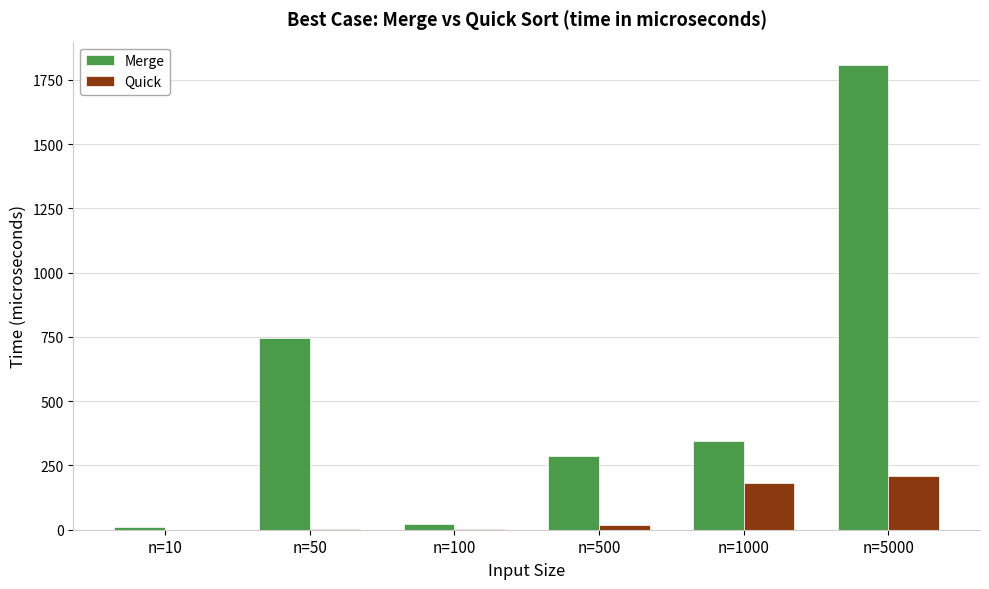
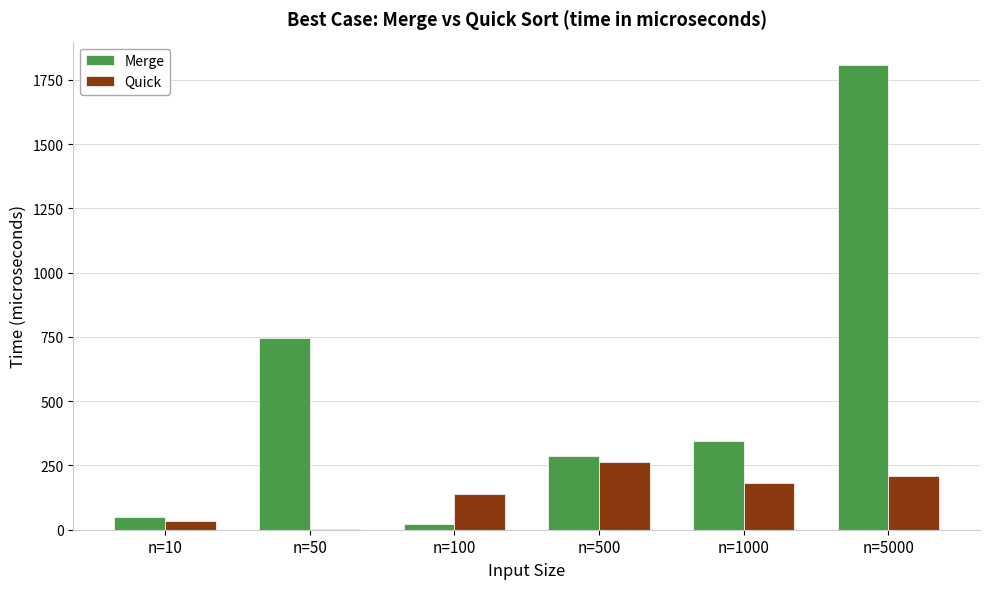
Merge, n=10: 10 -> 50
Quick, n=10: 0 -> 30
Quick, n=100: 0 -> 140
Quick, n=500: 20 -> 260
